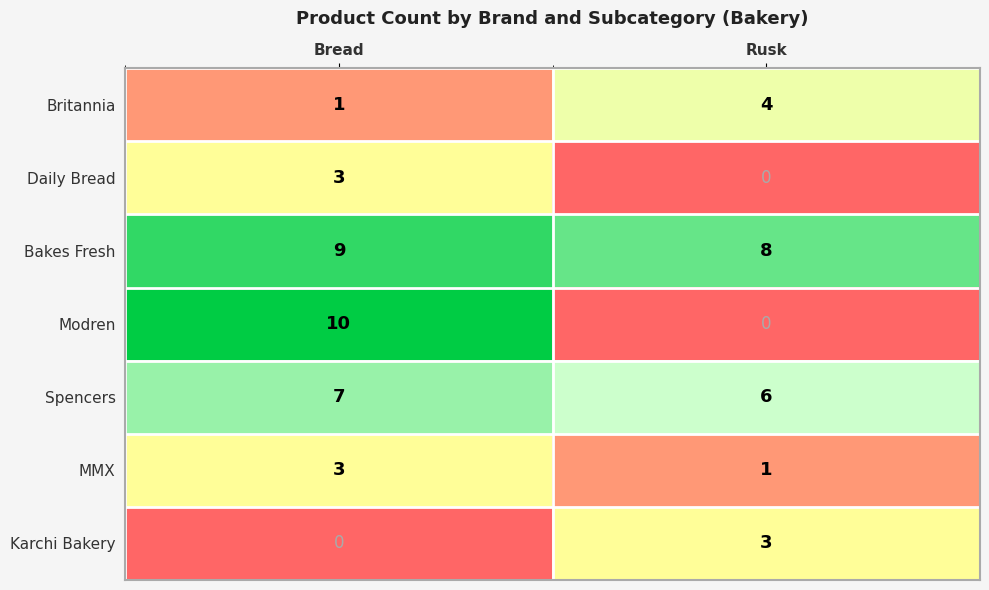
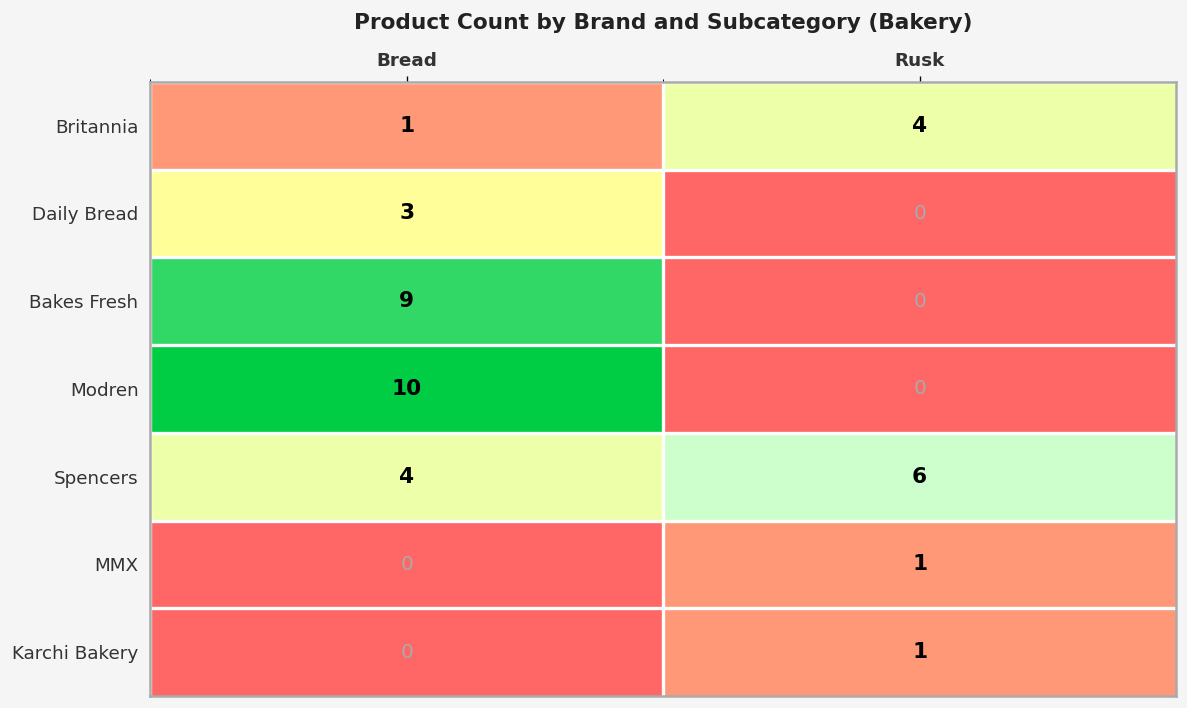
Bakes Fresh, Rusk: 8 -> 0
Spencers, Bread: 7 -> 4
MMX, Bread: 3 -> 0
Karchi Bakery, Rusk: 3 -> 1
